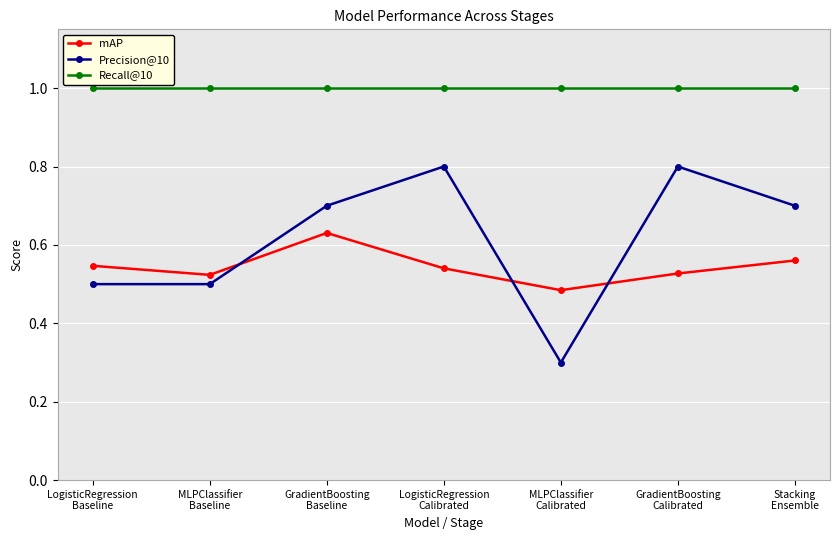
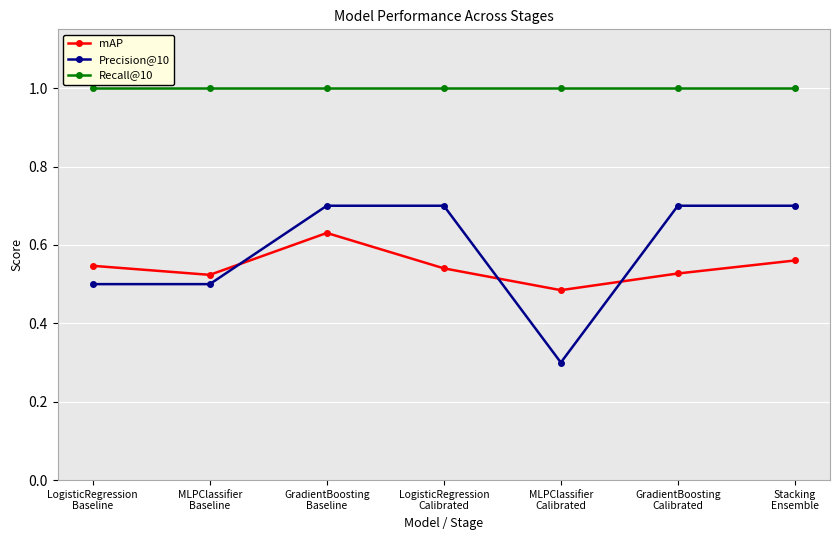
Precision@10, LogisticRegression Calibrated: 0.8 -> 0.7
Precision@10, GradientBoosting Calibrated: 0.8 -> 0.7
